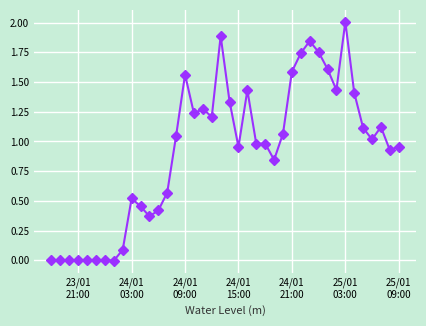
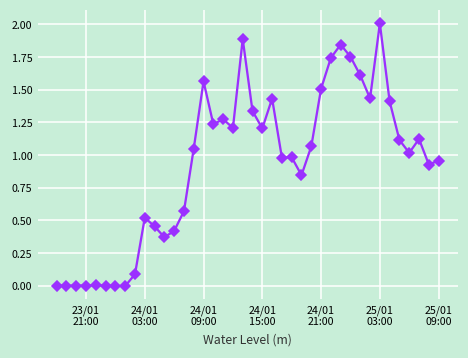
24/01 15:00: 0.95 -> 1.20
24/01 21:00: 1.59 -> 1.51
